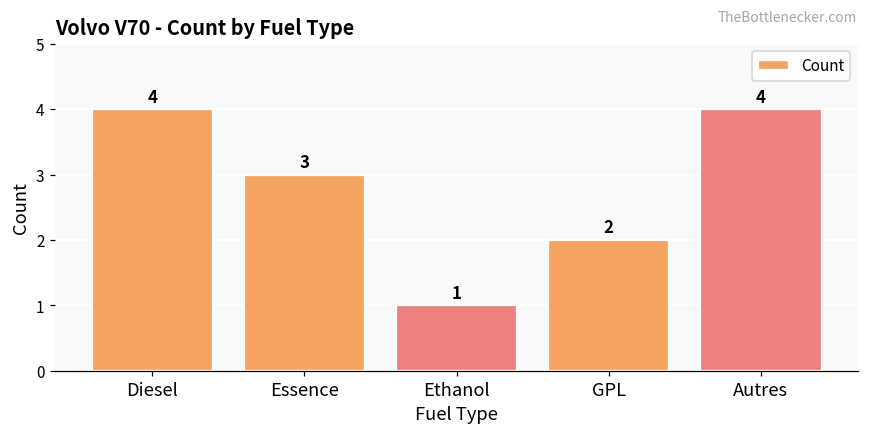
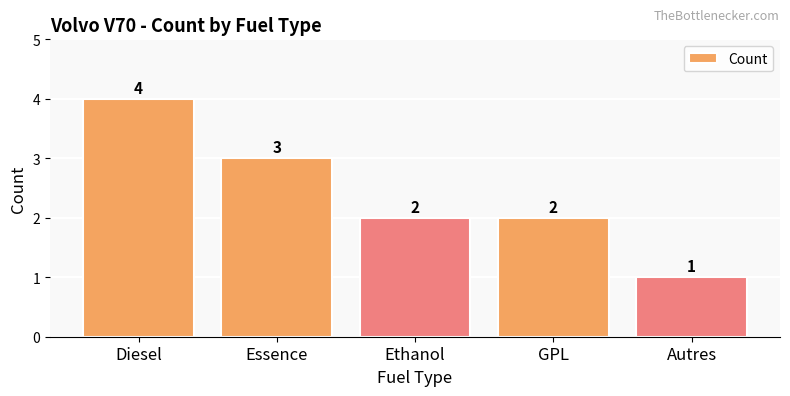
Ethanol: 1 -> 2
Autres: 4 -> 1
